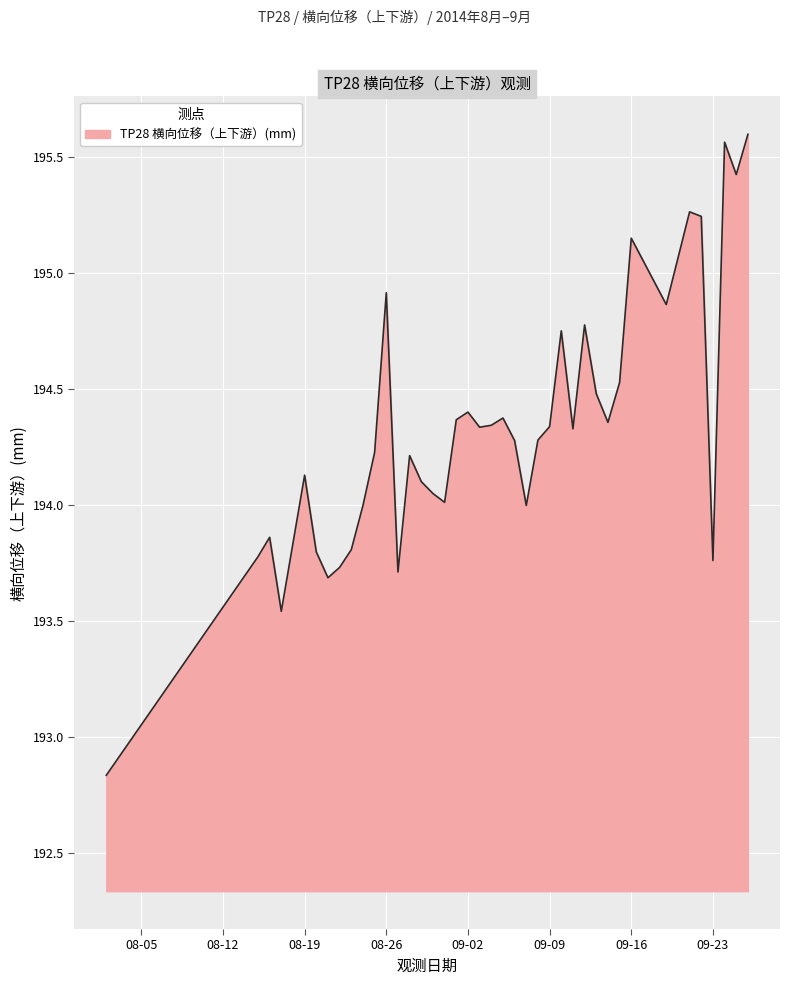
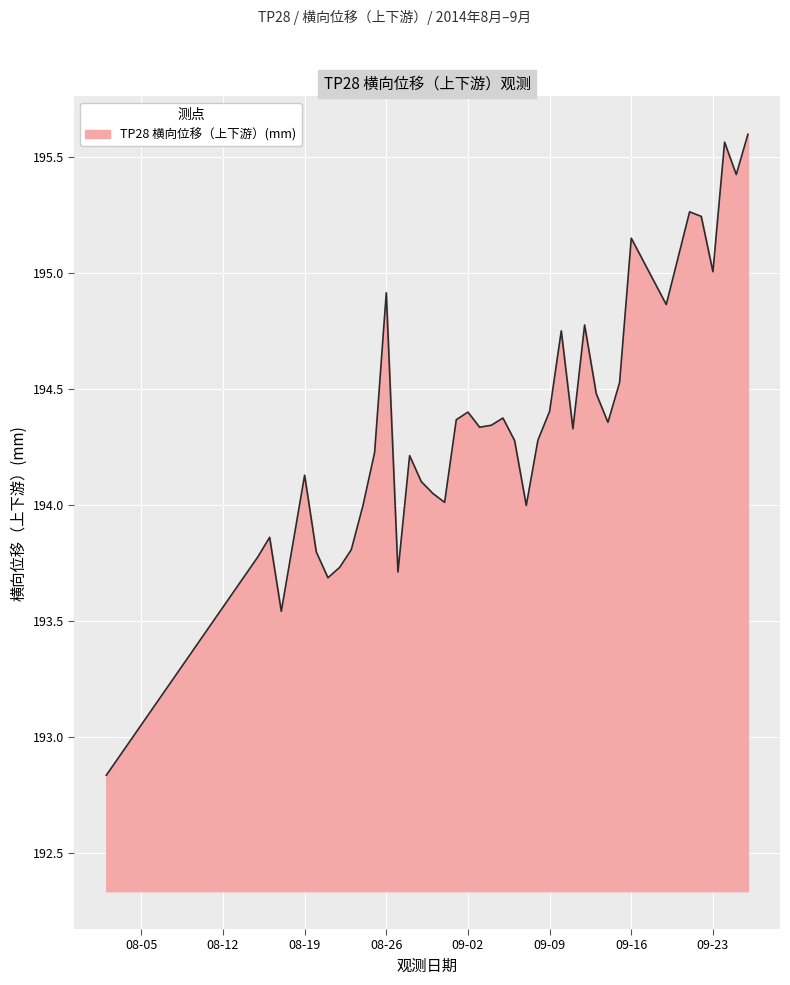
09-09: 194.34 -> 194.40
09-23: 193.76 -> 195.01
